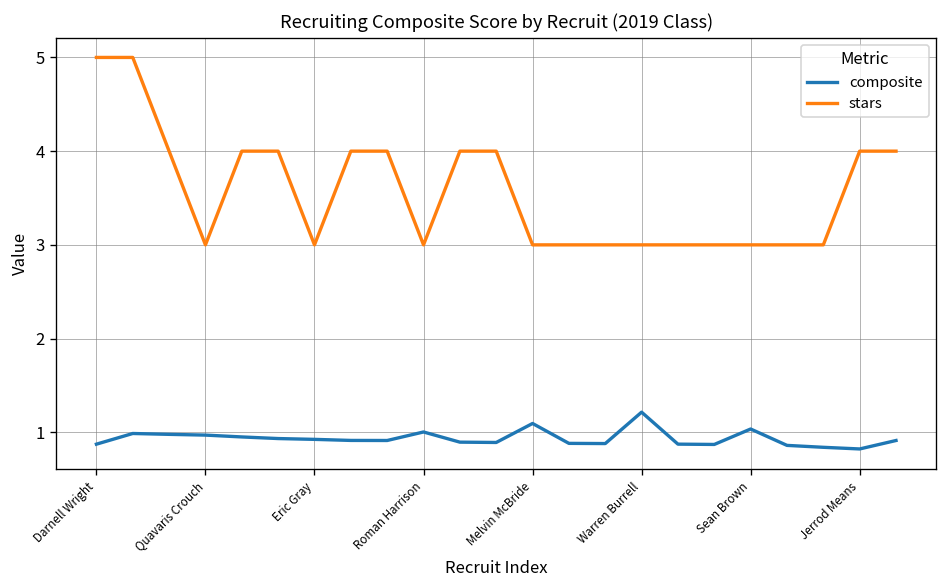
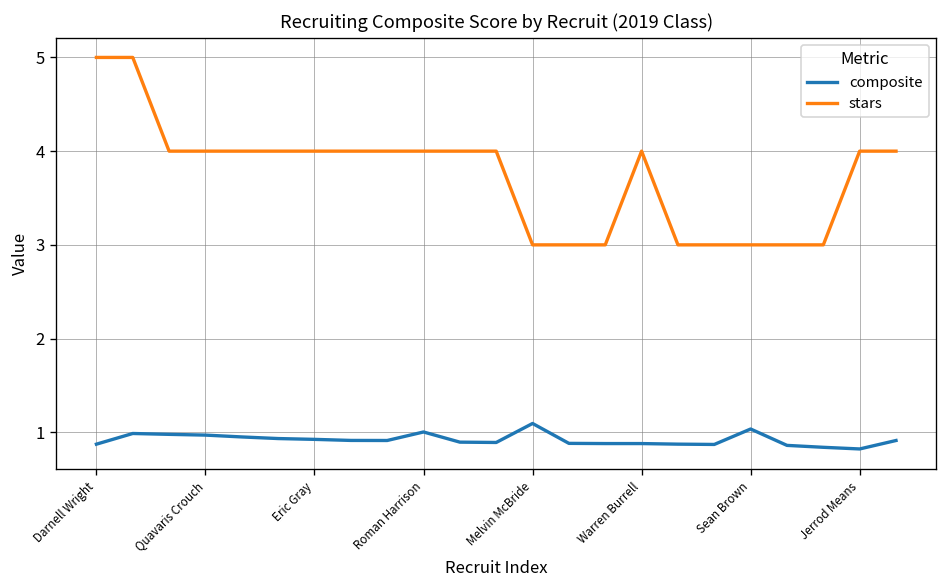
stars, Quavaris Crouch: 3 -> 4
stars, Eric Gray: 3 -> 4
stars, Roman Harrison: 3 -> 4
composite, Warren Burrell: 1.2 -> 0.9
stars, Warren Burrell: 3 -> 4
